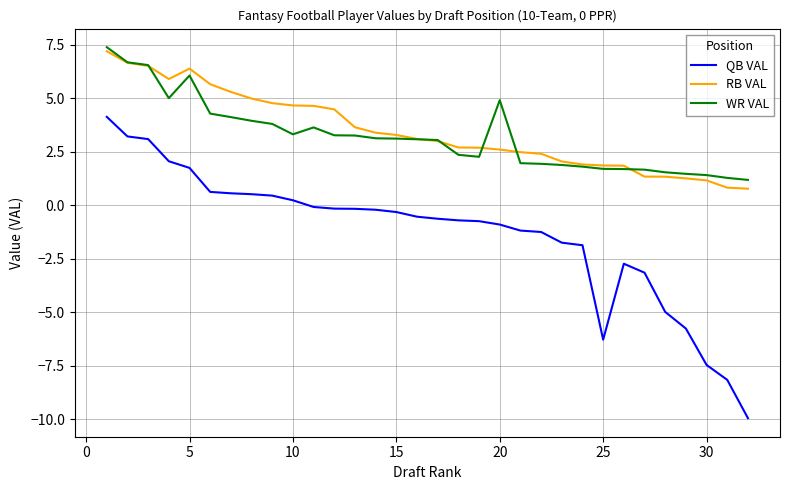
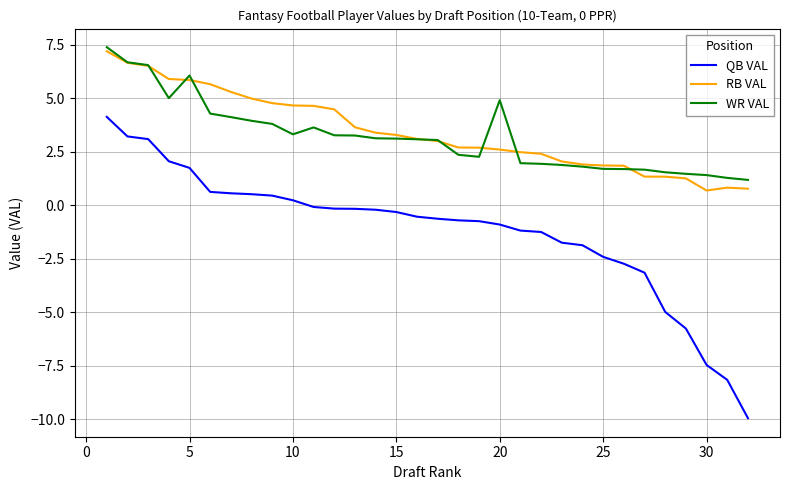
RB VAL, 5: 6.4 -> 5.8
QB VAL, 25: -6.3 -> -2.4
RB VAL, 30: 1.2 -> 0.7
